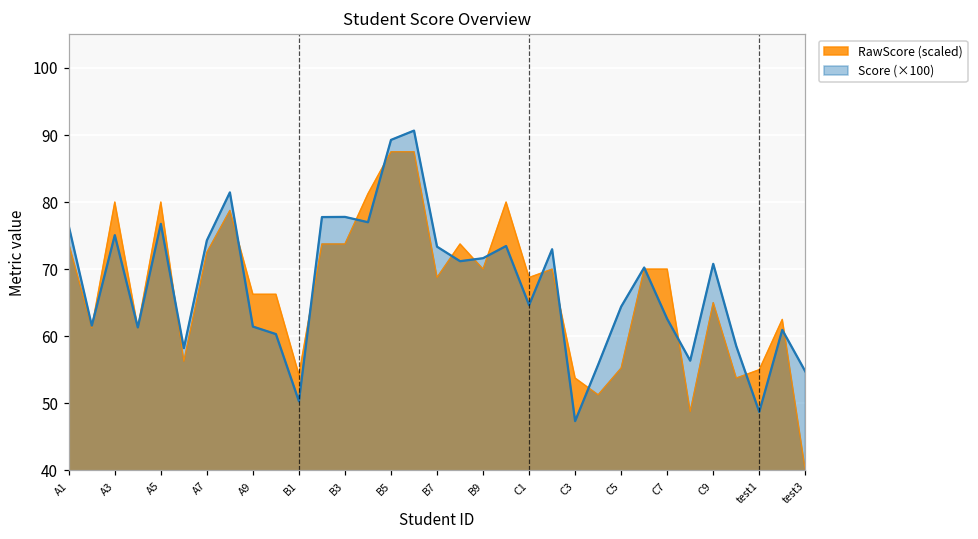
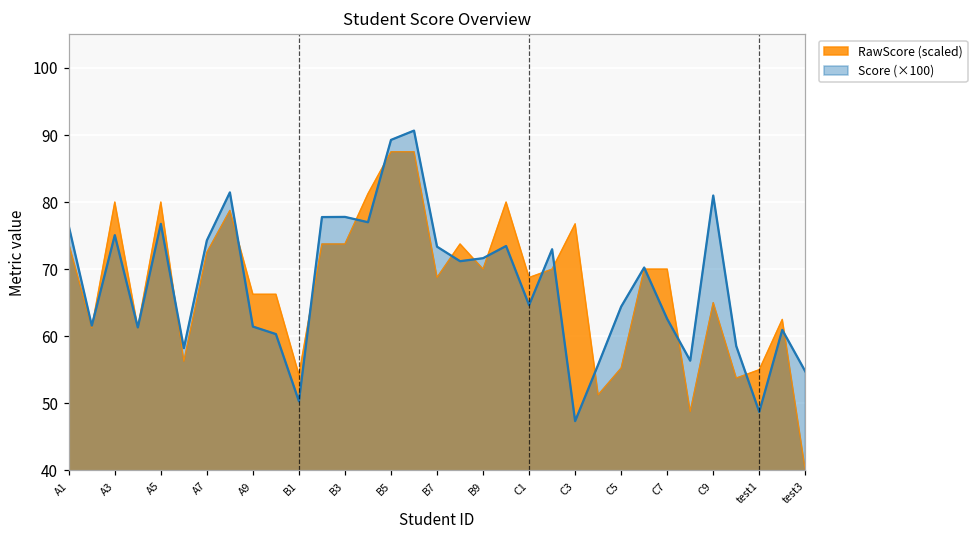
RawScore (scaled), C3: 54 -> 77
Score (×100), C9: 71 -> 81
